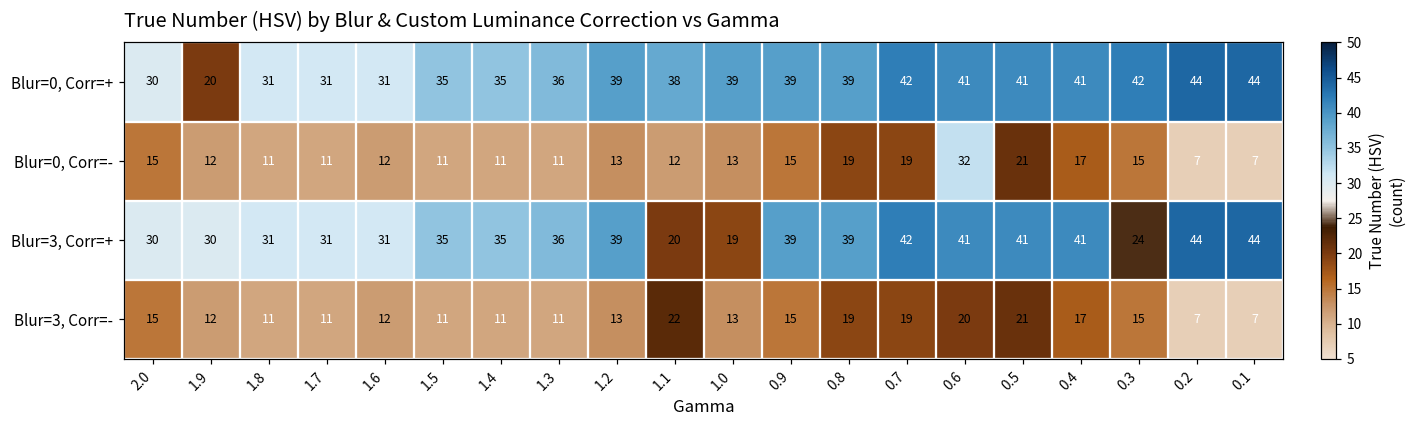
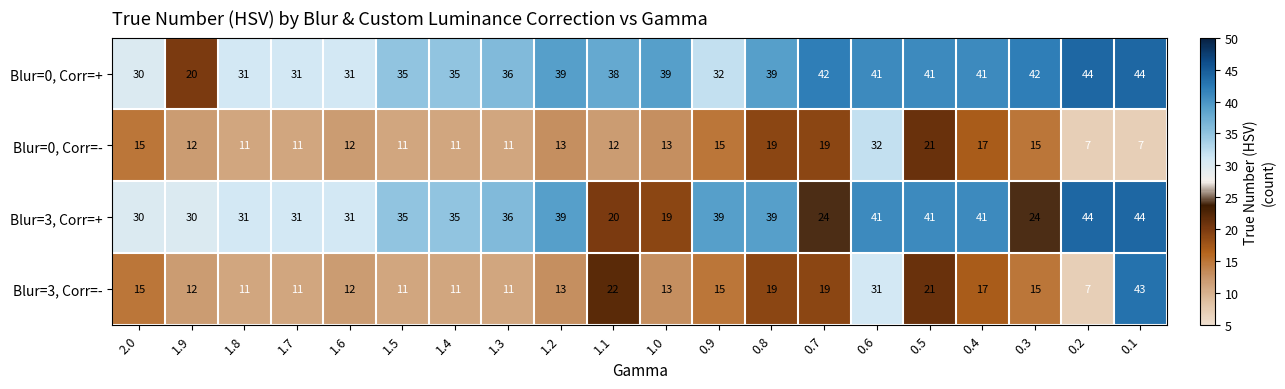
Blur=0, Corr=+, 0.9: 39 -> 32
Blur=3, Corr=+, 0.7: 42 -> 24
Blur=3, Corr=-, 0.6: 20 -> 31
Blur=3, Corr=-, 0.1: 7 -> 43
